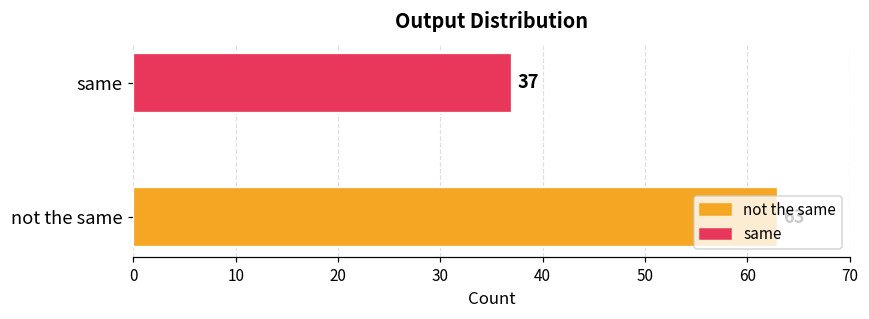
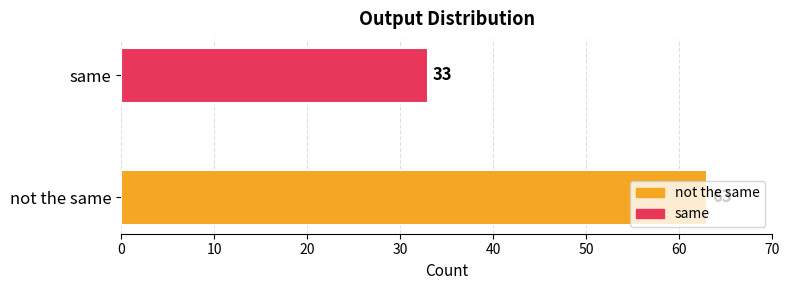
same: 37 -> 33
